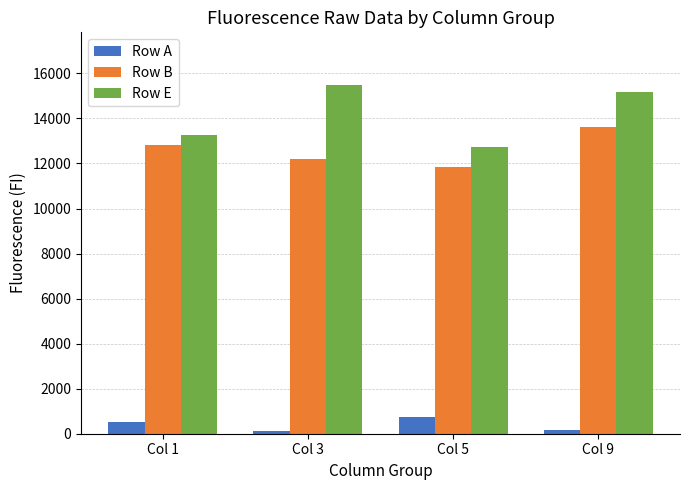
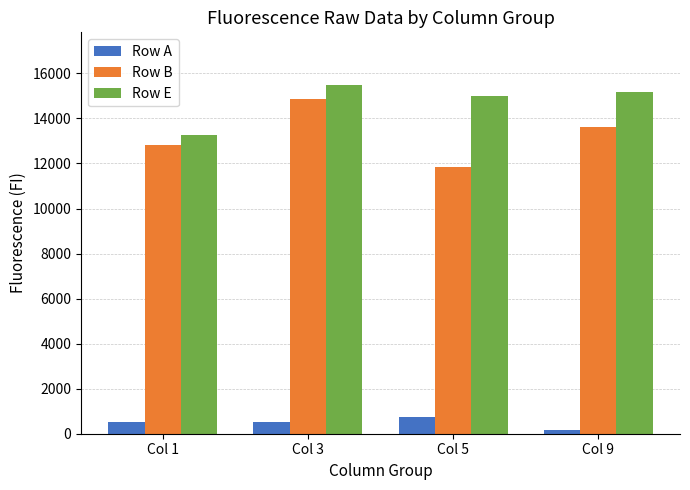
Row A, Col 3: 100 -> 500
Row B, Col 3: 12200 -> 14900
Row E, Col 5: 12700 -> 15000
